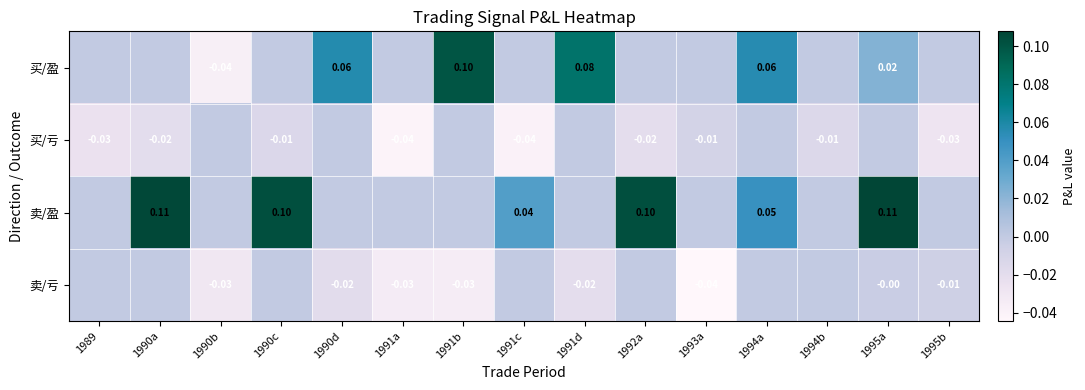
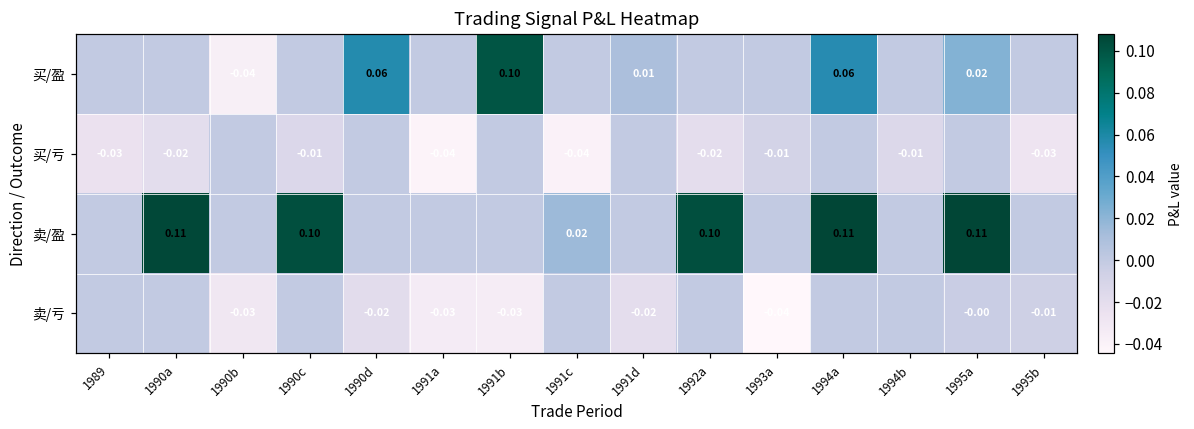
买/盈, 1991d: 0.08 -> 0.01
卖/盈, 1991c: 0.04 -> 0.02
卖/盈, 1994a: 0.05 -> 0.11
